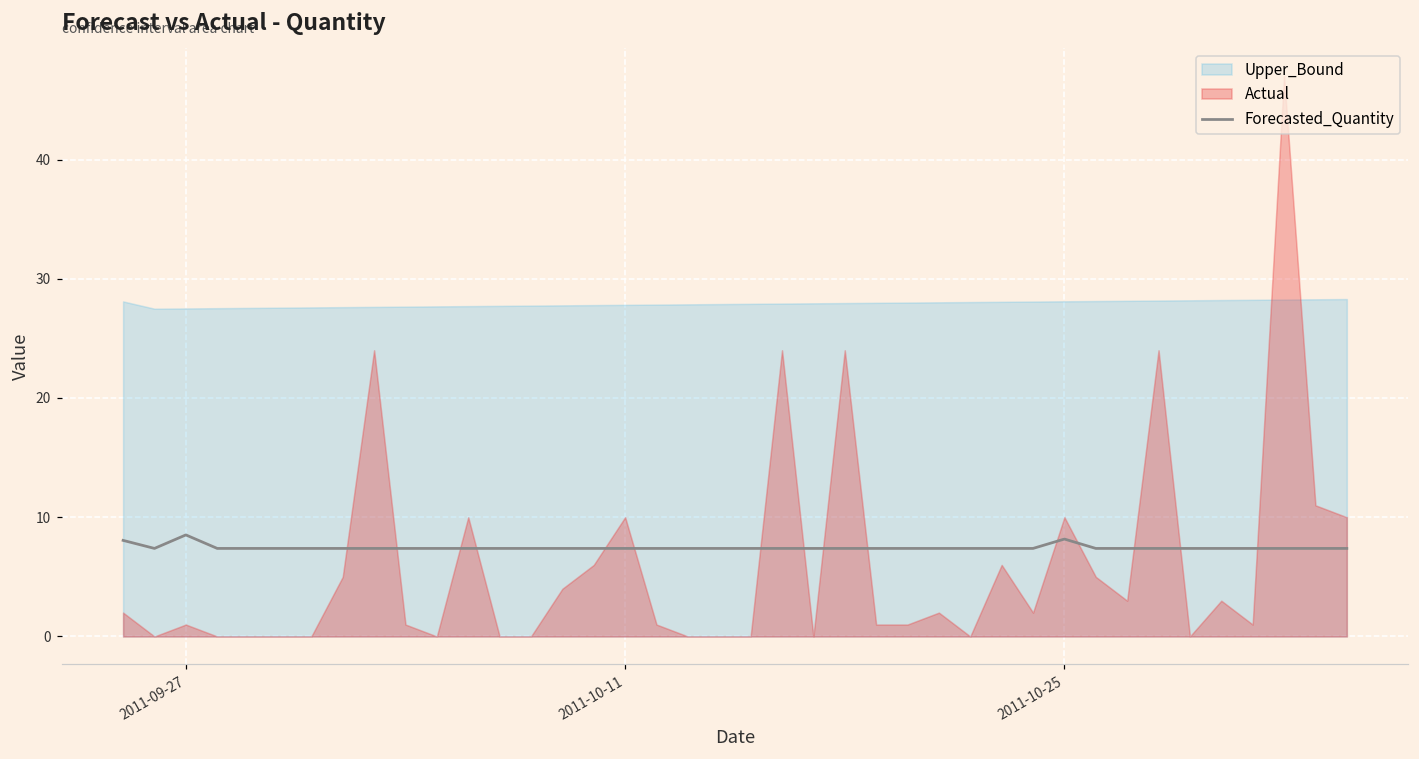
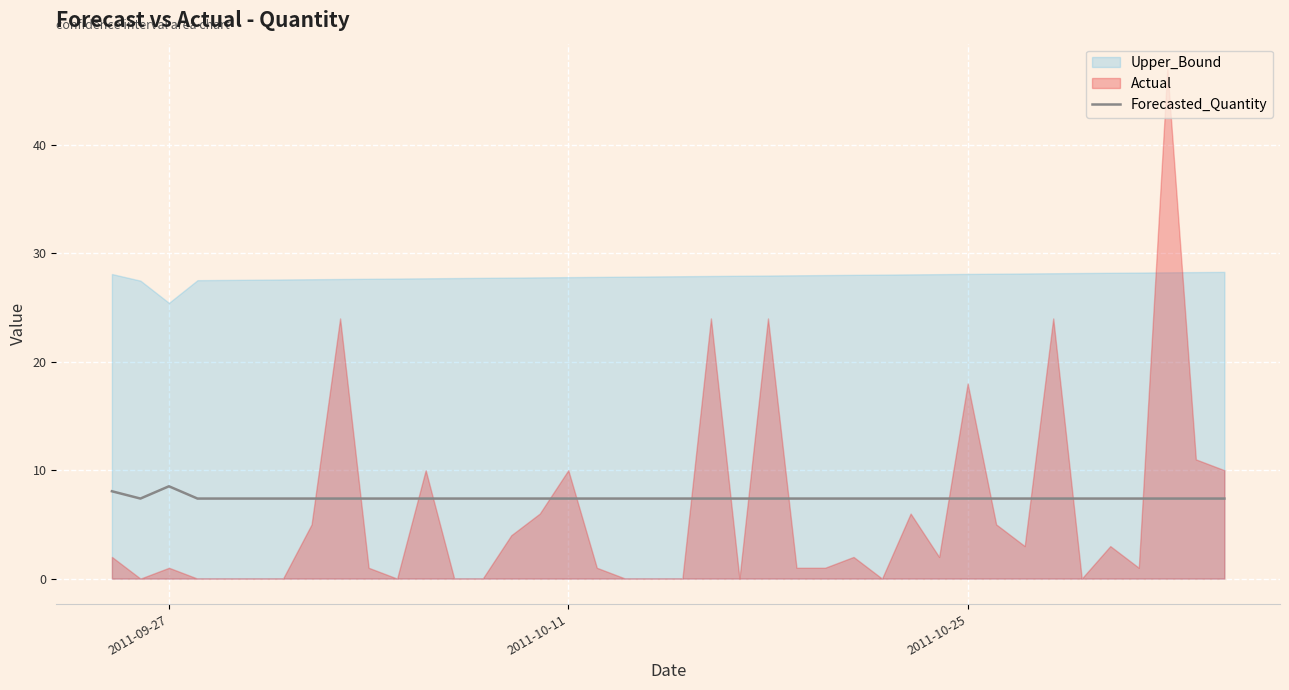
Upper_Bound, 2011-09-27: 27.5 -> 25.4
Forecasted_Quantity, 2011-10-25: 8.2 -> 7.4
Actual, 2011-10-25: 10 -> 18
